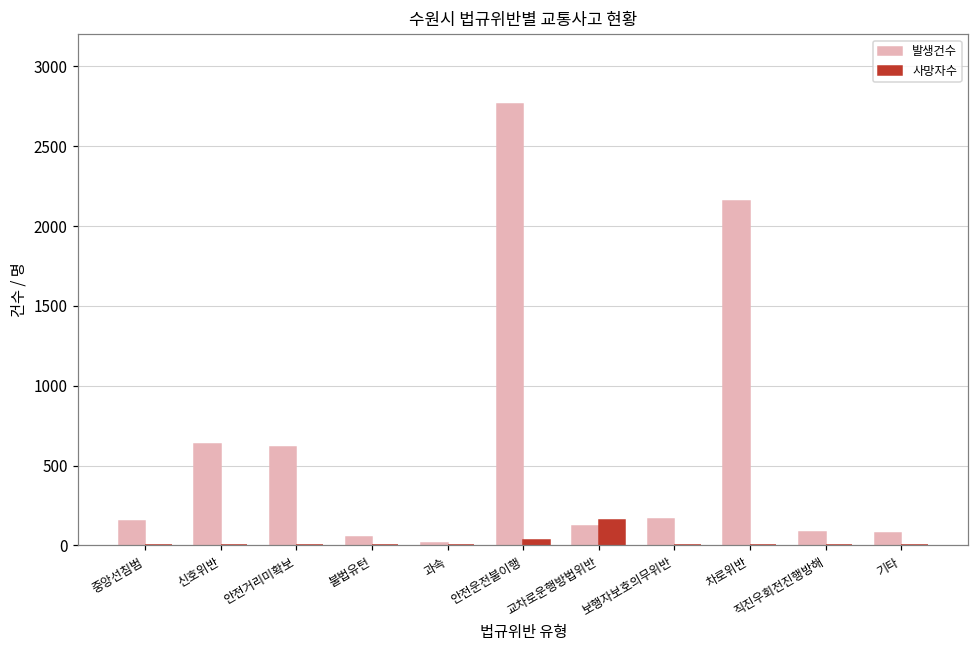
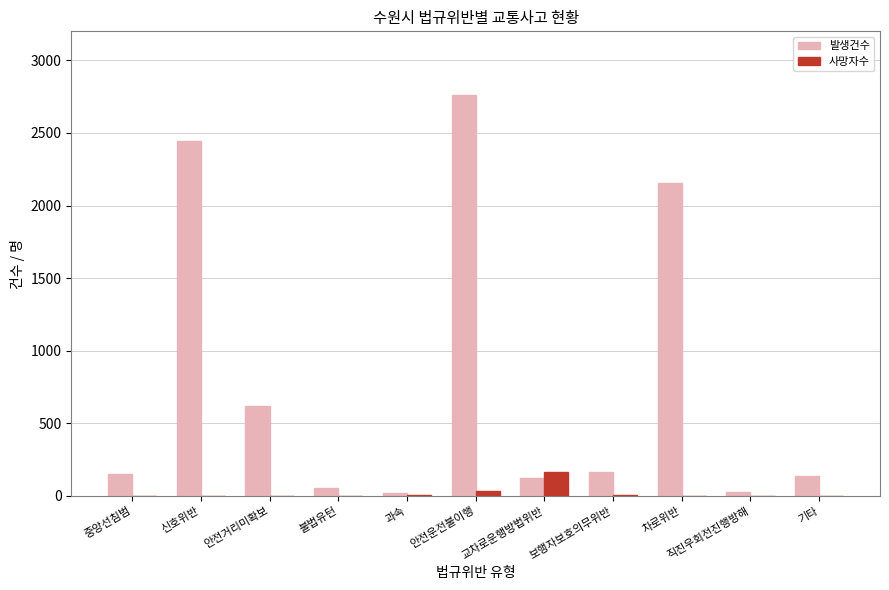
발생건수, 신호위반: 640 -> 2440
발생건수, 직진우회전진행방해: 80 -> 30
발생건수, 기타: 80 -> 140
